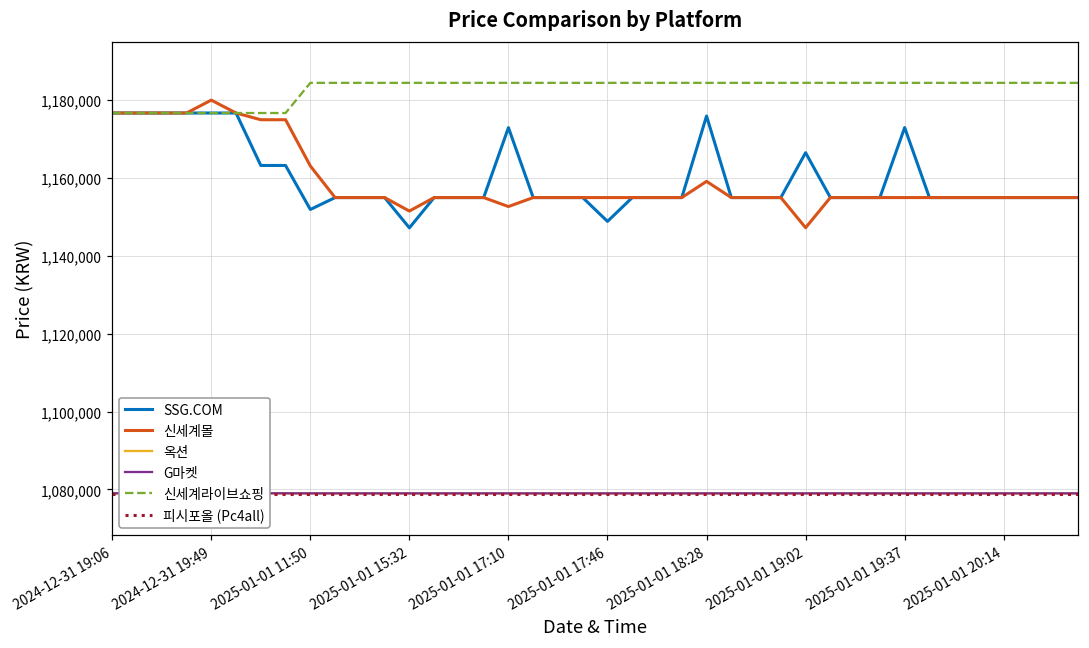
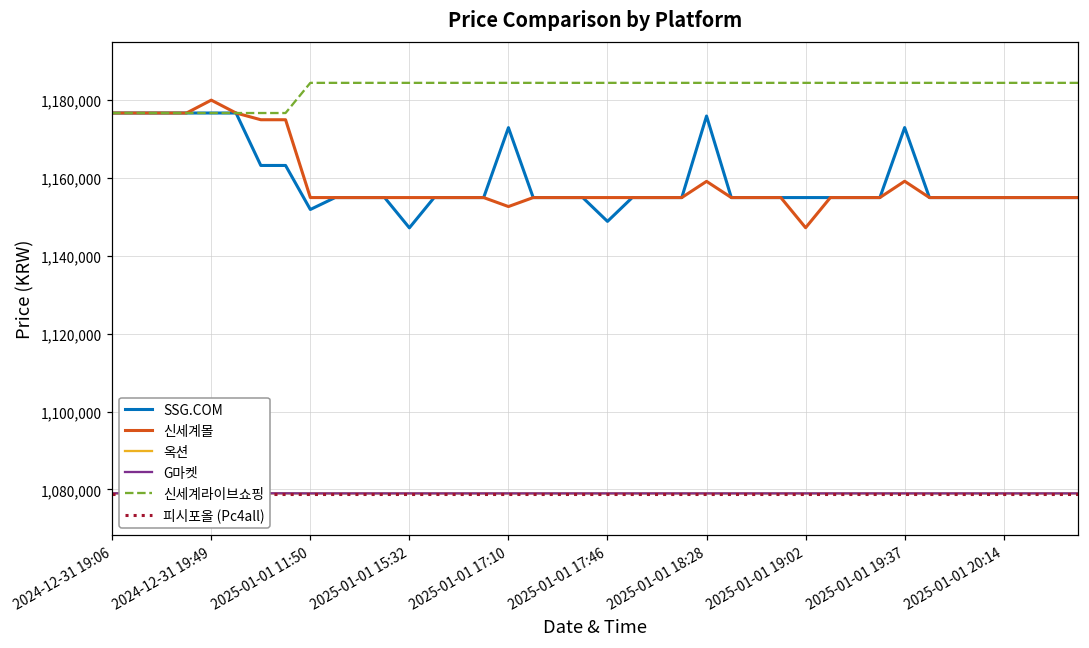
신세계몰, 2025-01-01 11:50: 1,163,000 -> 1,155,000
신세계몰, 2025-01-01 15:32: 1,152,000 -> 1,155,000
SSG.COM, 2025-01-01 19:02: 1,167,000 -> 1,155,000
신세계몰, 2025-01-01 19:37: 1,155,000 -> 1,159,000
